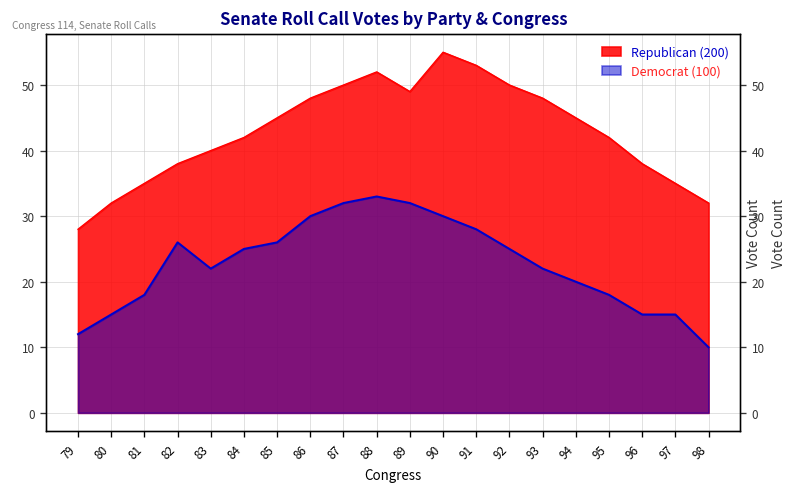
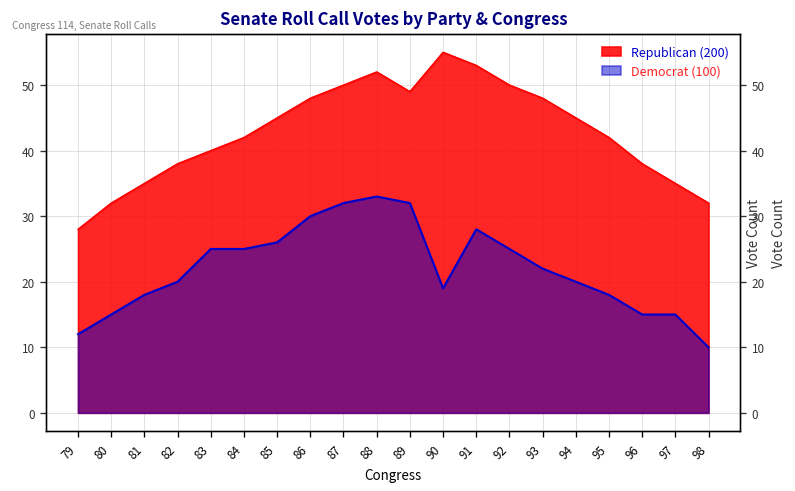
Democrat (100), 82: 26 -> 20
Democrat (100), 83: 22 -> 25
Democrat (100), 90: 30 -> 19
